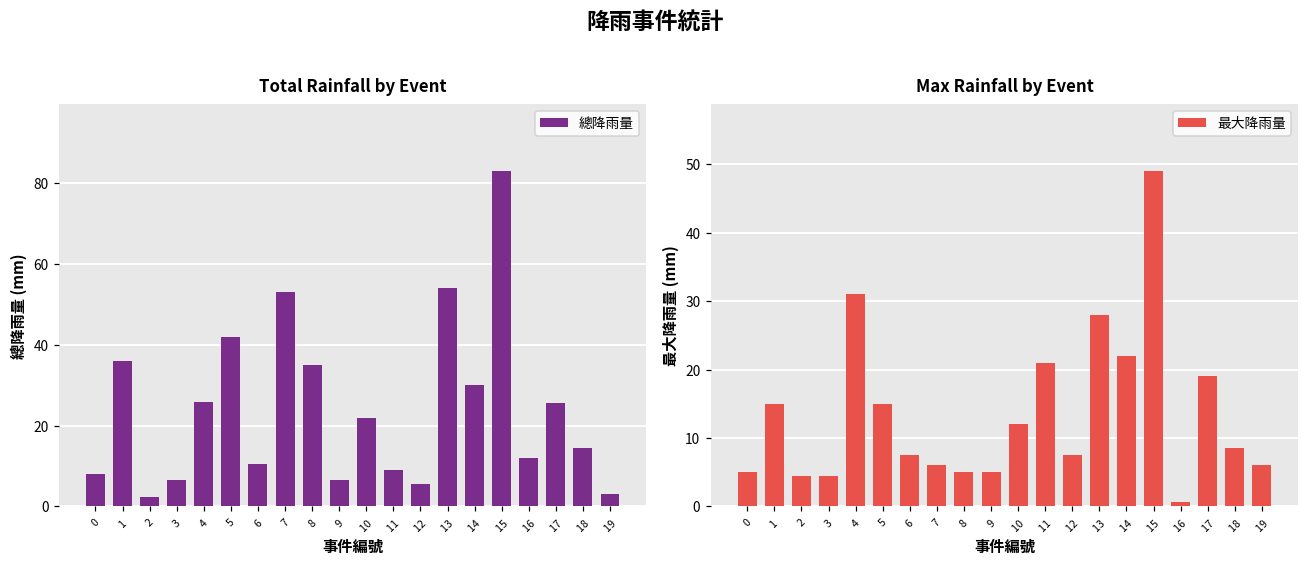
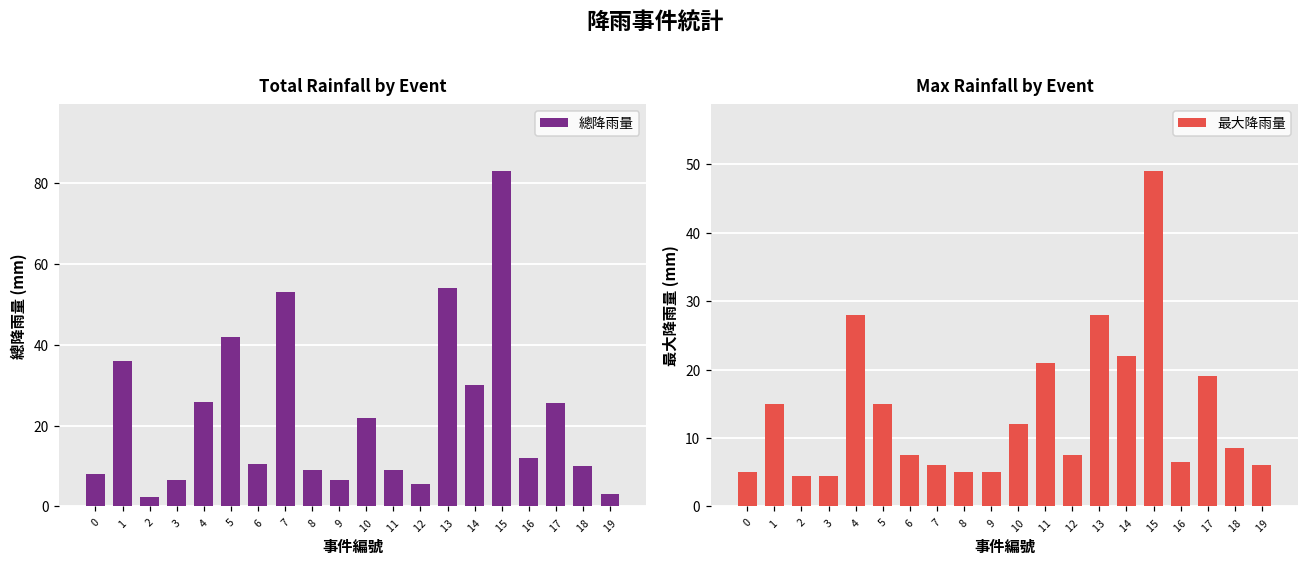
Total Rainfall by Event, 8: 35 -> 9
Total Rainfall by Event, 18: 15 -> 10
Max Rainfall by Event, 4: 31 -> 28
Max Rainfall by Event, 16: 1 -> 7
